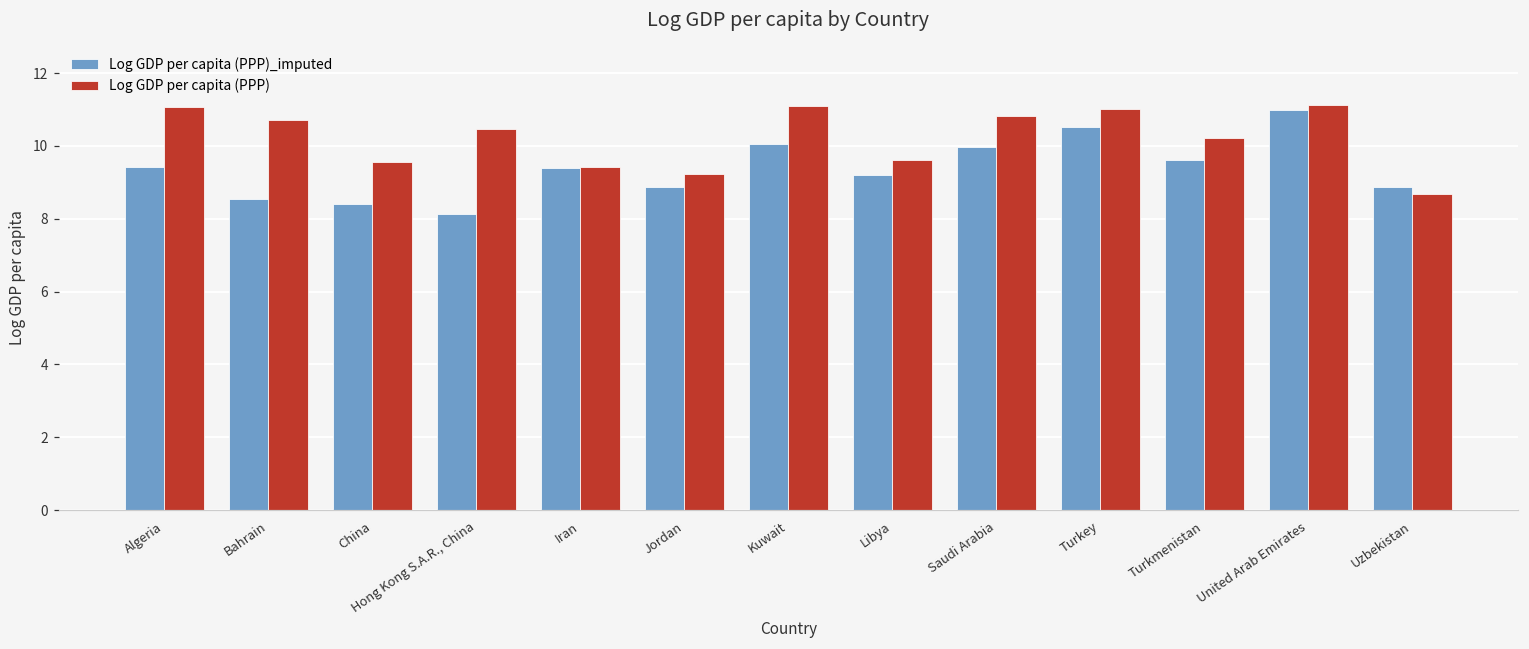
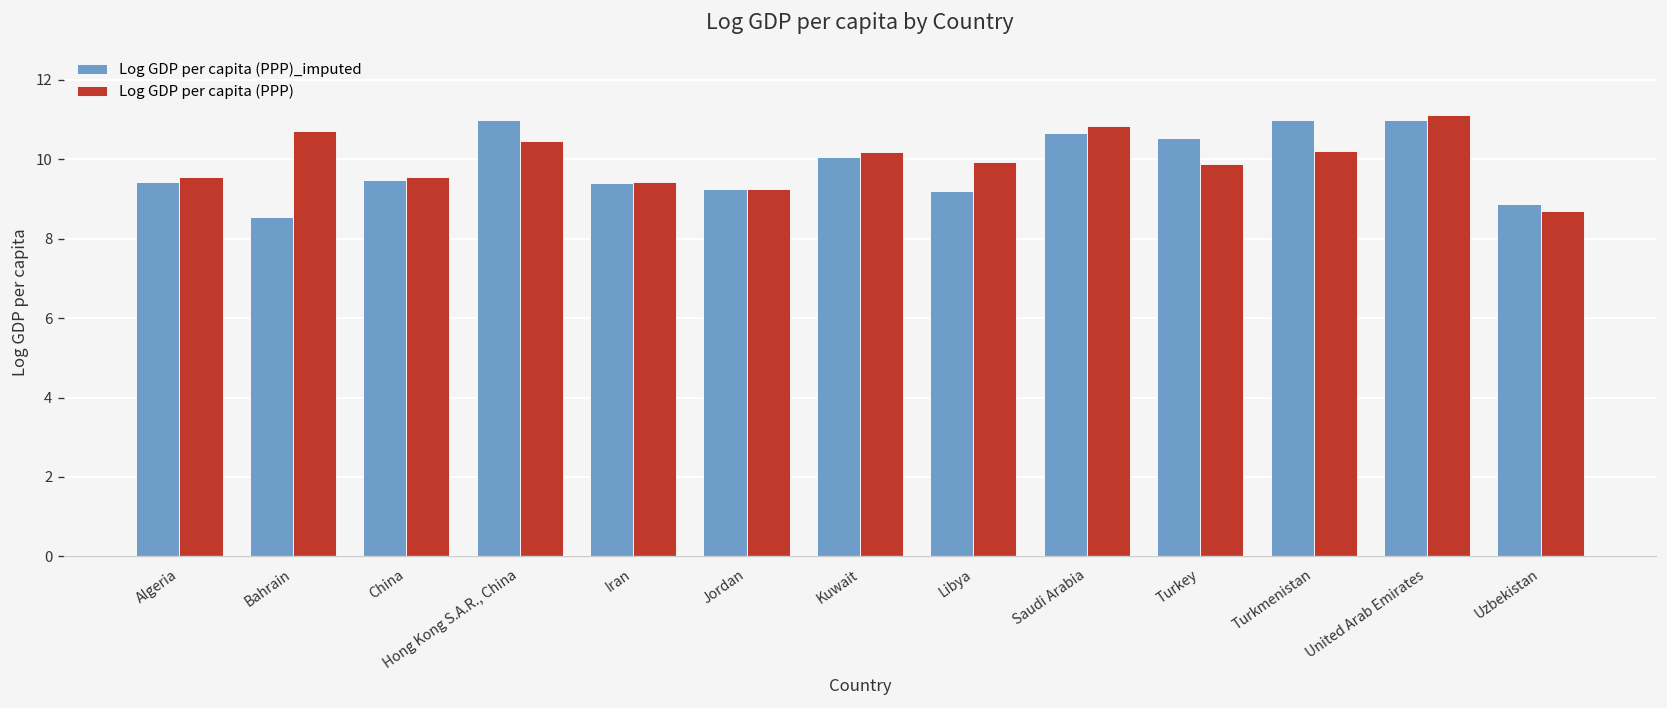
Log GDP per capita (PPP), Algeria: 11.1 -> 9.5
Log GDP per capita (PPP)_imputed, China: 8.4 -> 9.5
Log GDP per capita (PPP)_imputed, Hong Kong S.A.R., China: 8.1 -> 11.0
Log GDP per capita (PPP)_imputed, Jordan: 8.9 -> 9.3
Log GDP per capita (PPP), Kuwait: 11.1 -> 10.2
Log GDP per capita (PPP), Libya: 9.6 -> 9.9
Log GDP per capita (PPP)_imputed, Saudi Arabia: 10.0 -> 10.7
Log GDP per capita (PPP), Turkey: 11.0 -> 9.9
Log GDP per capita (PPP)_imputed, Turkmenistan: 9.6 -> 11.0
